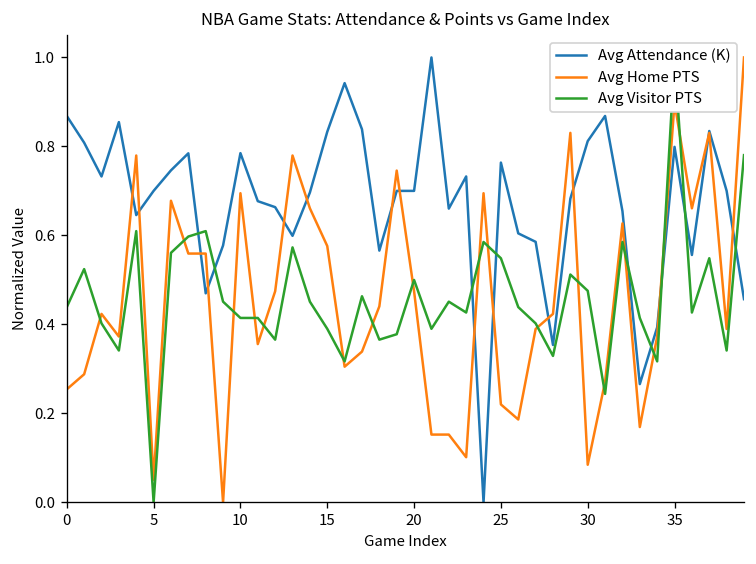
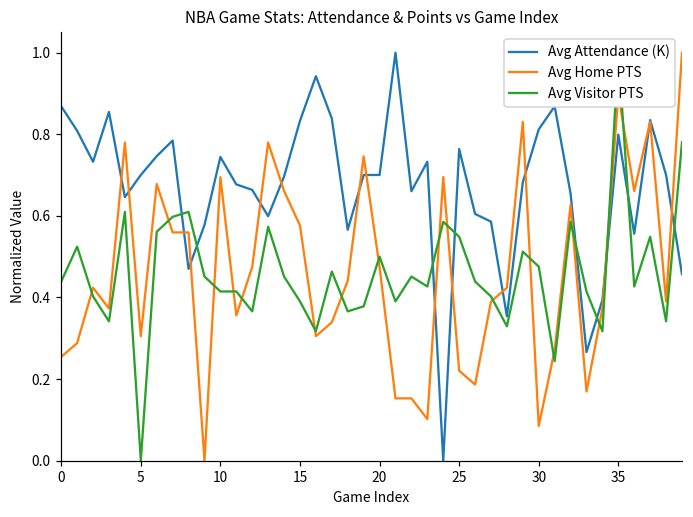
Avg Home PTS, 5: 0.05 -> 0.31
Avg Attendance (K), 10: 0.78 -> 0.74
